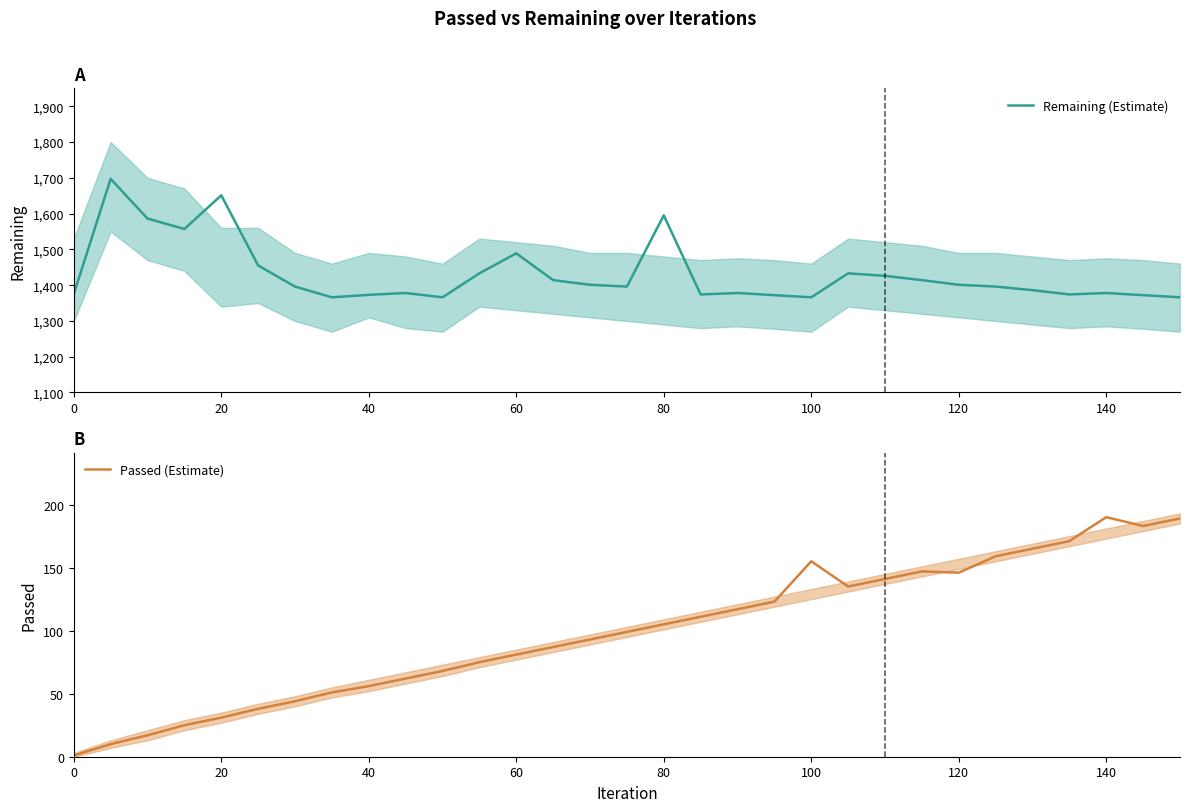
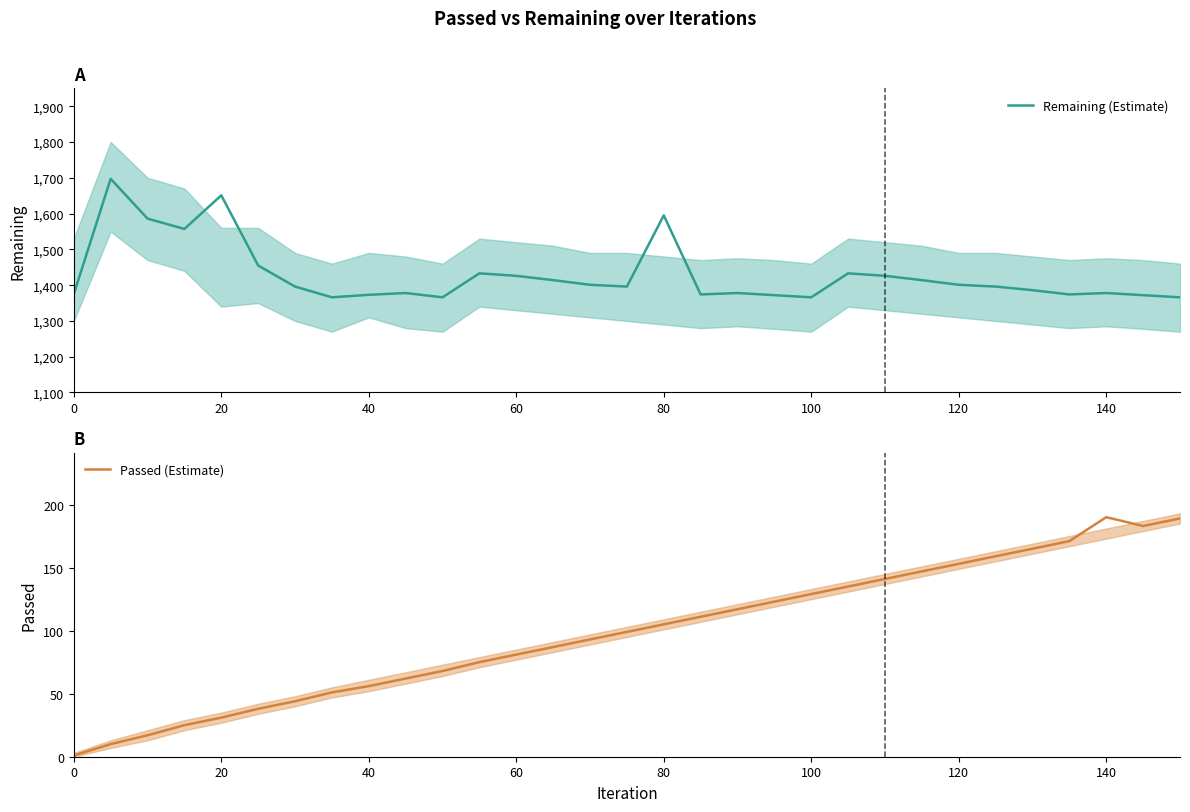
A, Remaining (Estimate), 60: 1,490 -> 1,430
B, Passed (Estimate), 100: 155 -> 129
B, Passed (Estimate), 120: 146 -> 153
